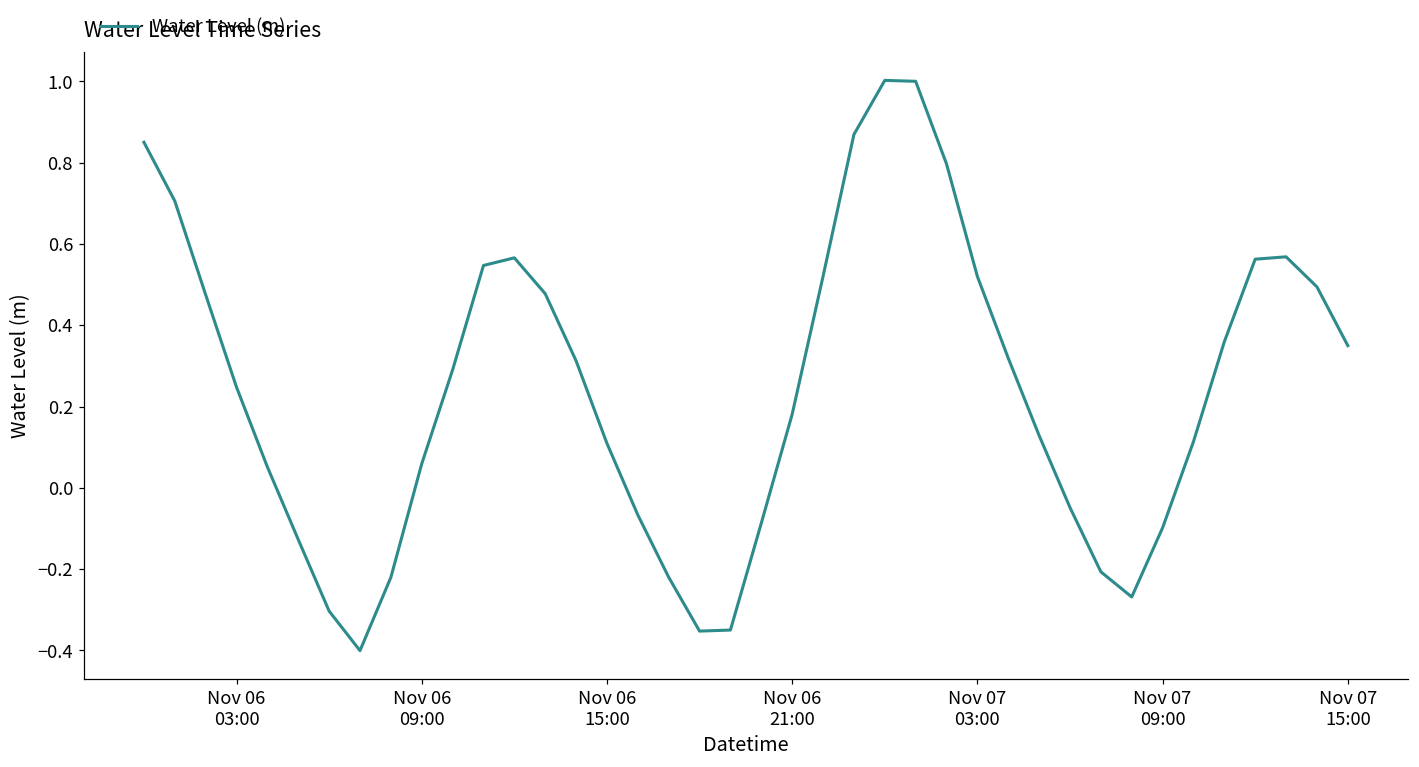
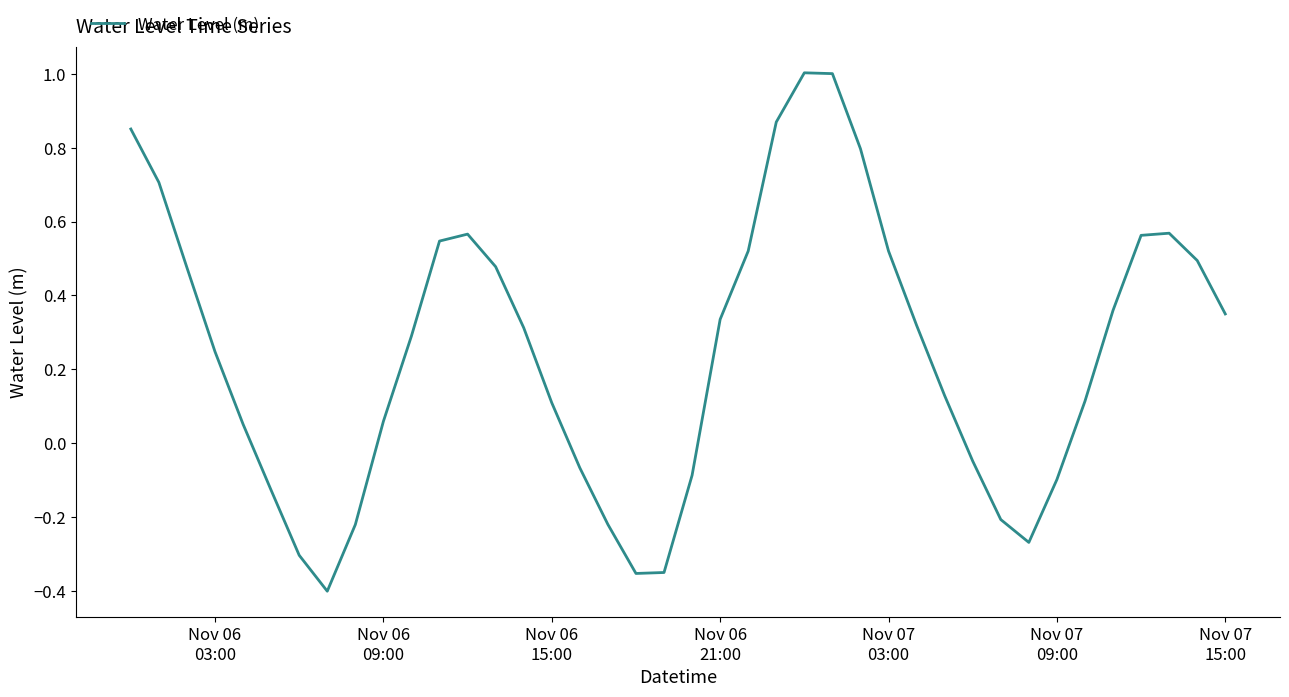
Nov 06 21:00: 0.18 -> 0.34
